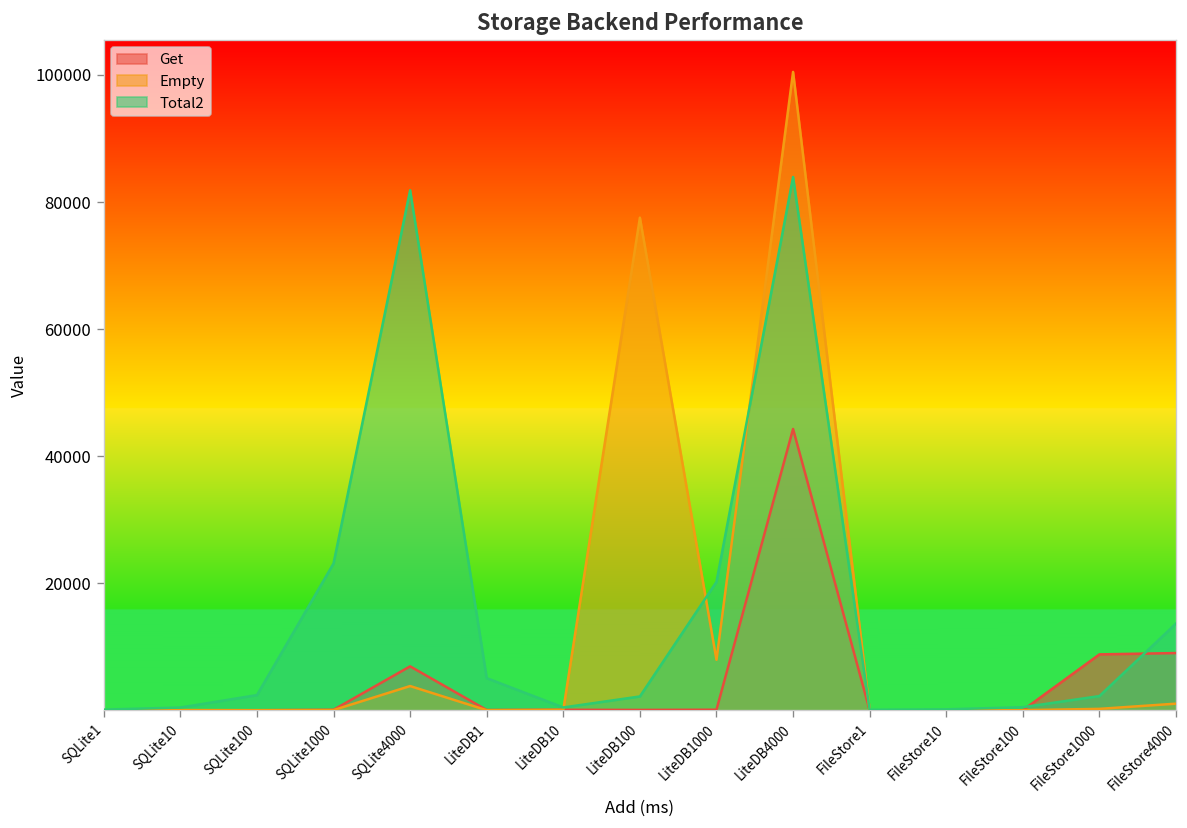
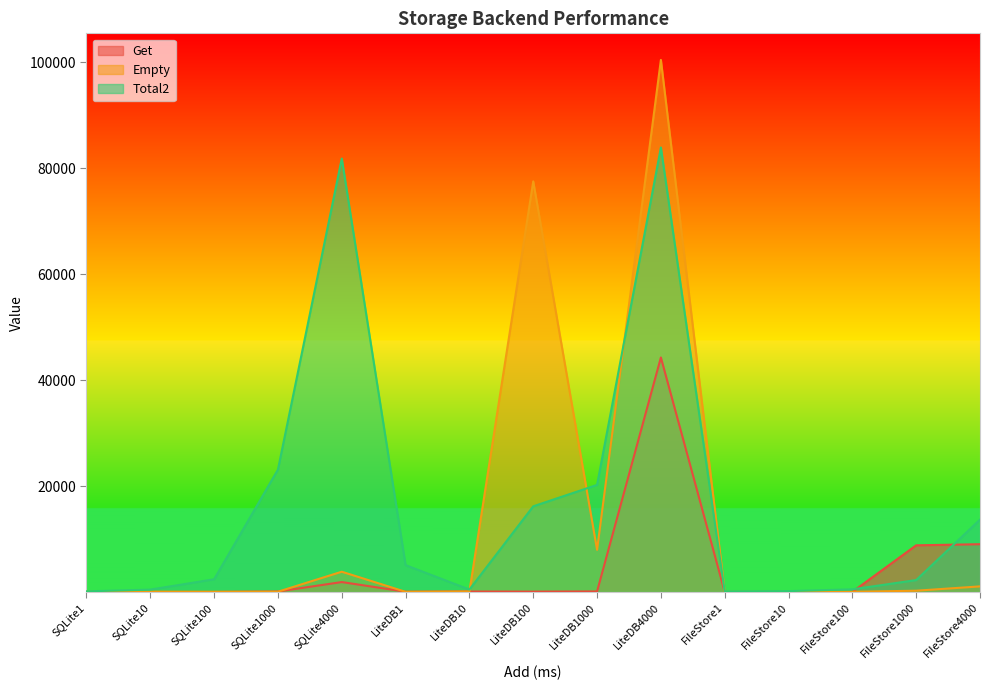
Get, SQLite4000: 7000 -> 2000
Total2, LiteDB100: 2000 -> 16000
